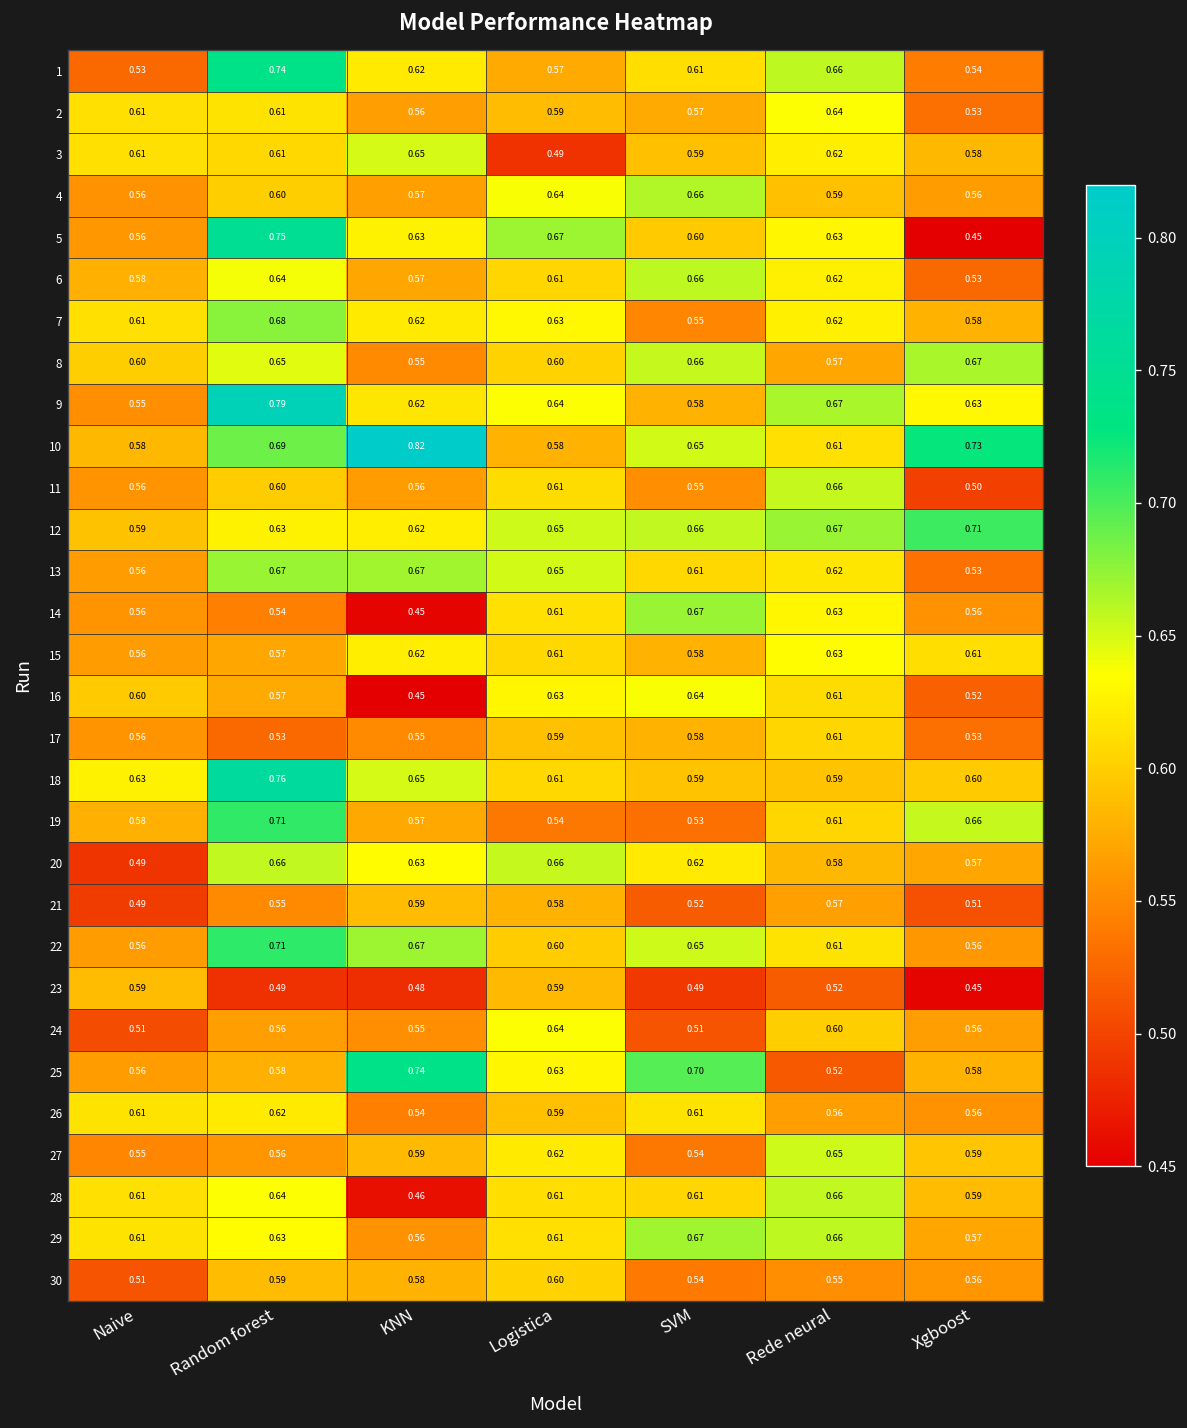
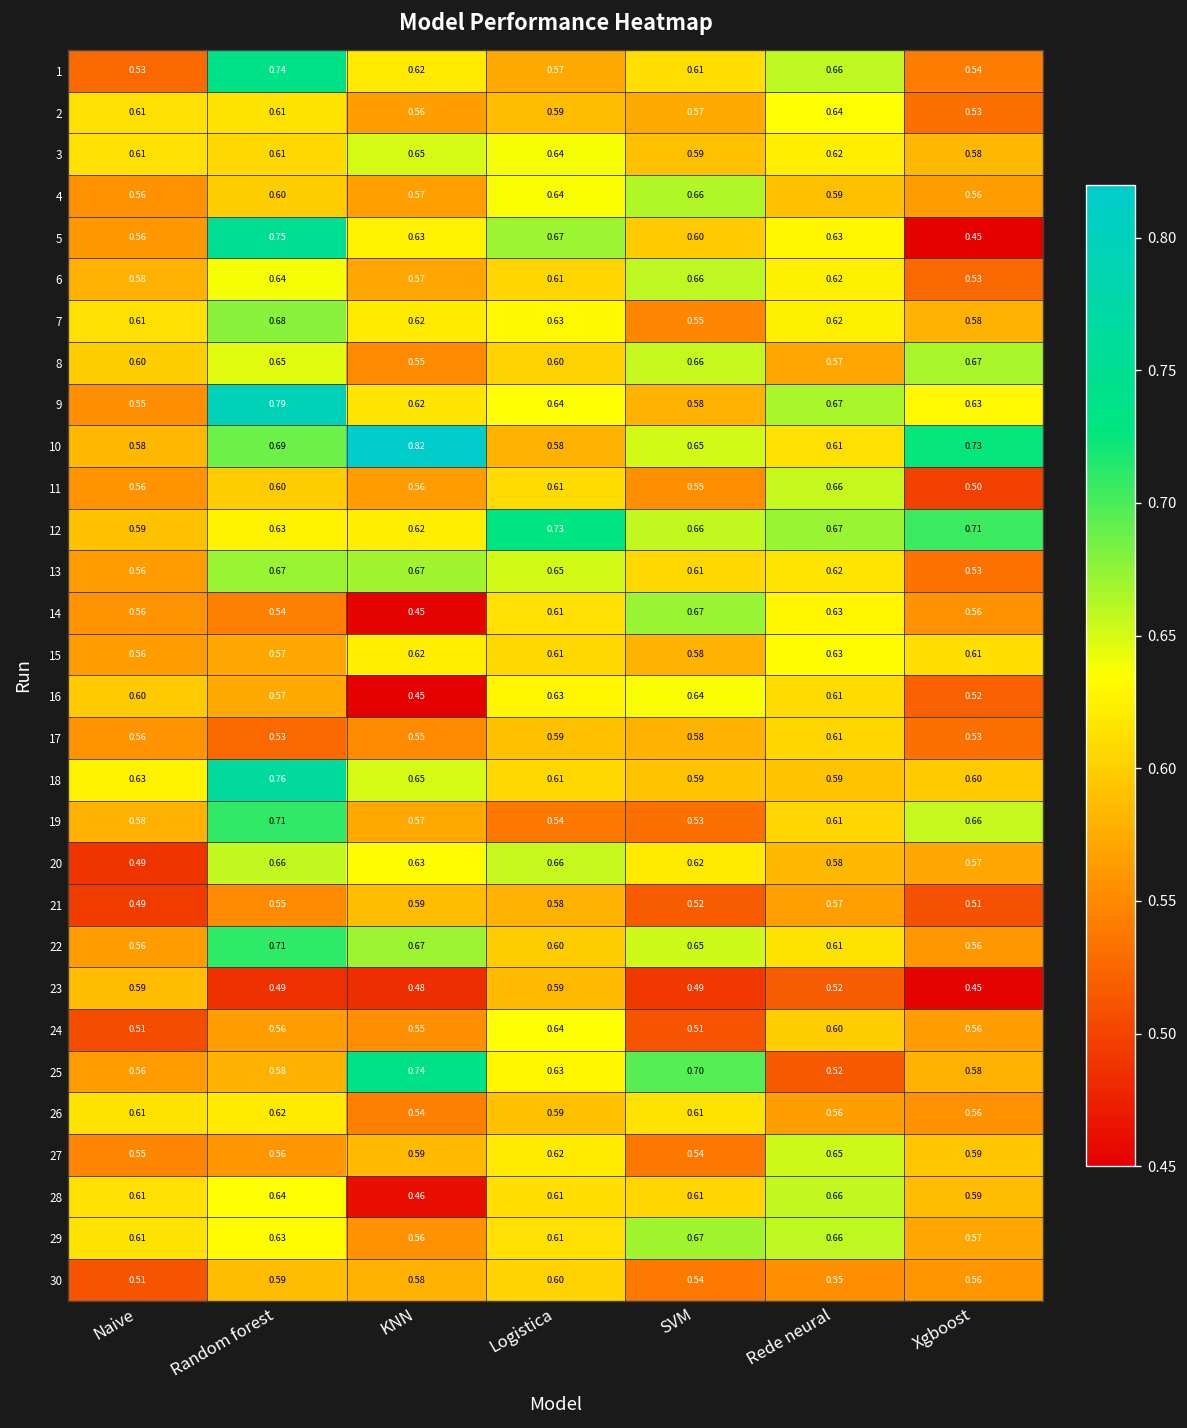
3, Logistica: 0.49 -> 0.64
12, Logistica: 0.65 -> 0.73
